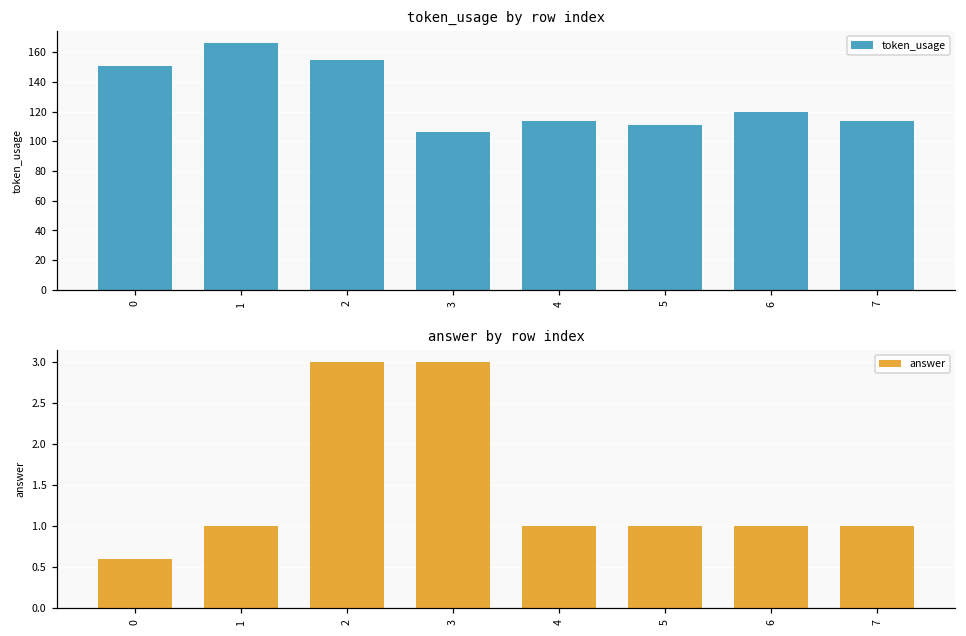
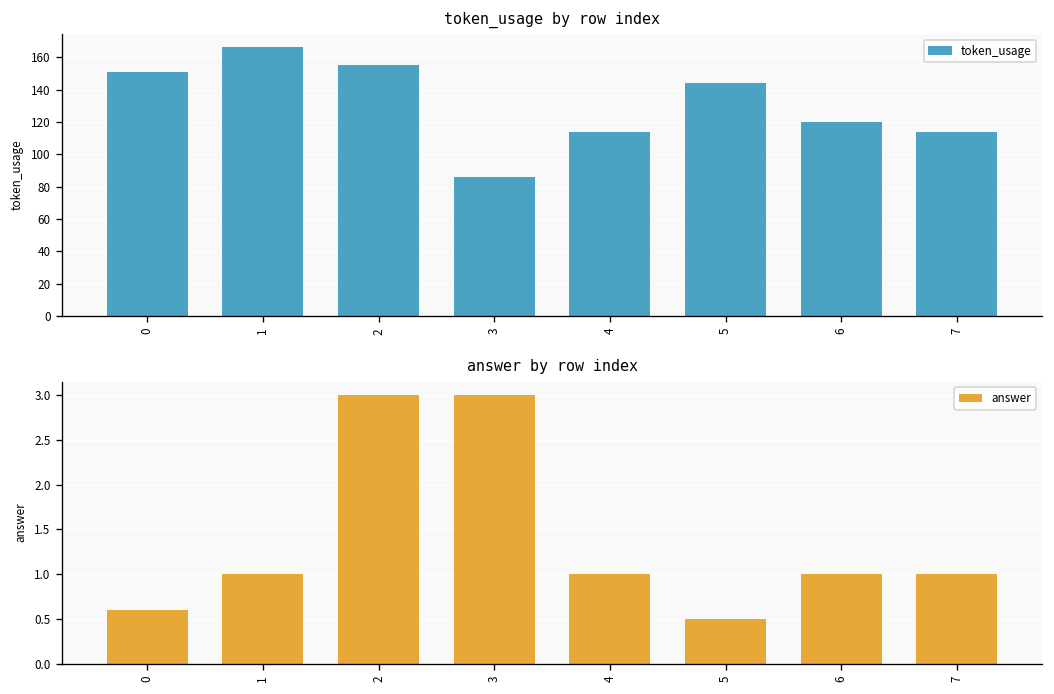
token_usage by row index, 3: 106 -> 86
token_usage by row index, 5: 111 -> 144
answer by row index, 5: 1.0 -> 0.5
